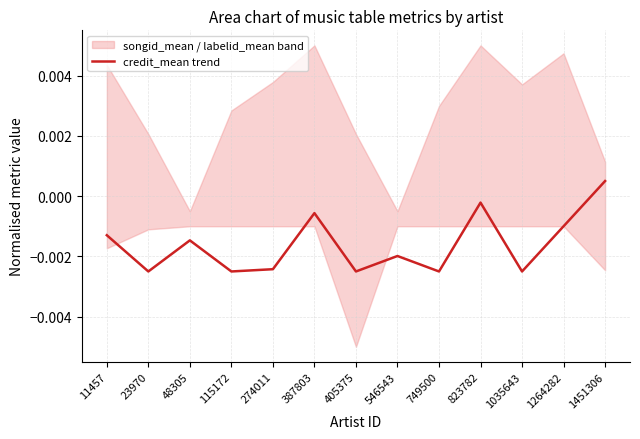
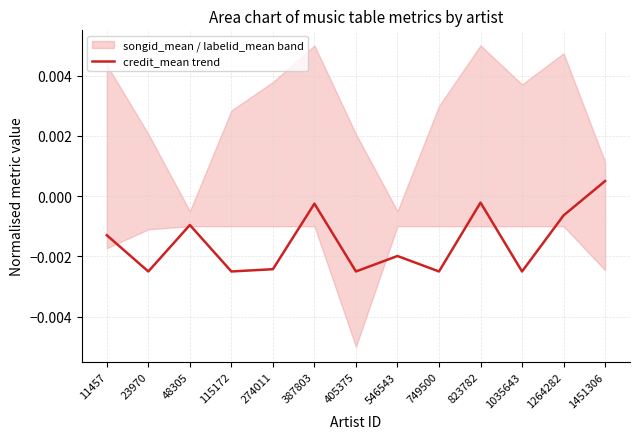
credit_mean trend, 48305: -0.0015 -> -0.0010
credit_mean trend, 387803: -0.0006 -> -0.0002
credit_mean trend, 1264282: -0.0010 -> -0.0006
